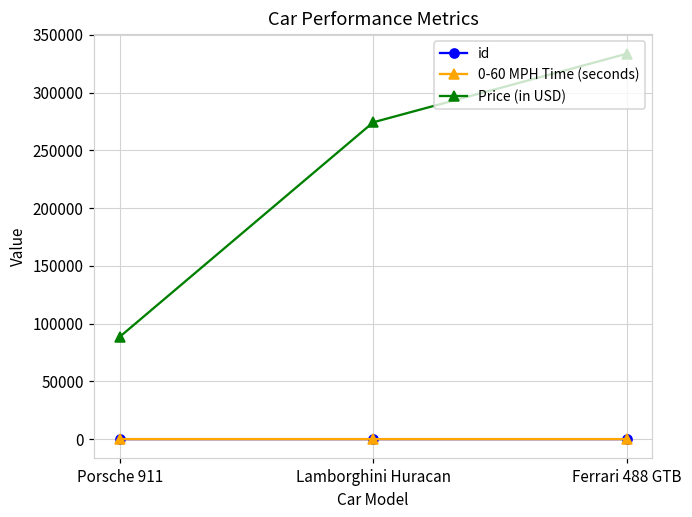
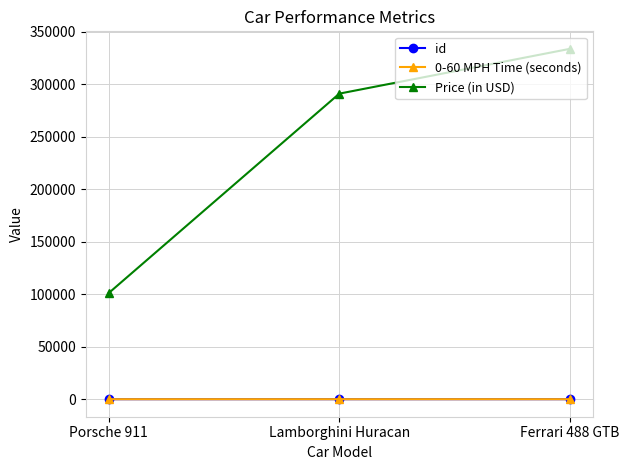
Price (in USD), Porsche 911: 89000 -> 101000
Price (in USD), Lamborghini Huracan: 274000 -> 291000
